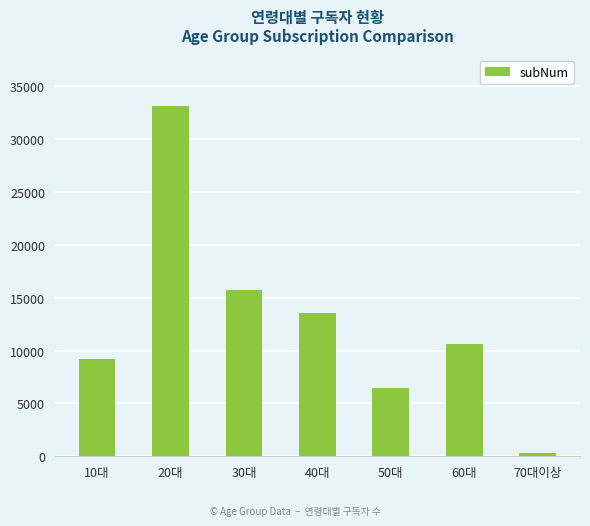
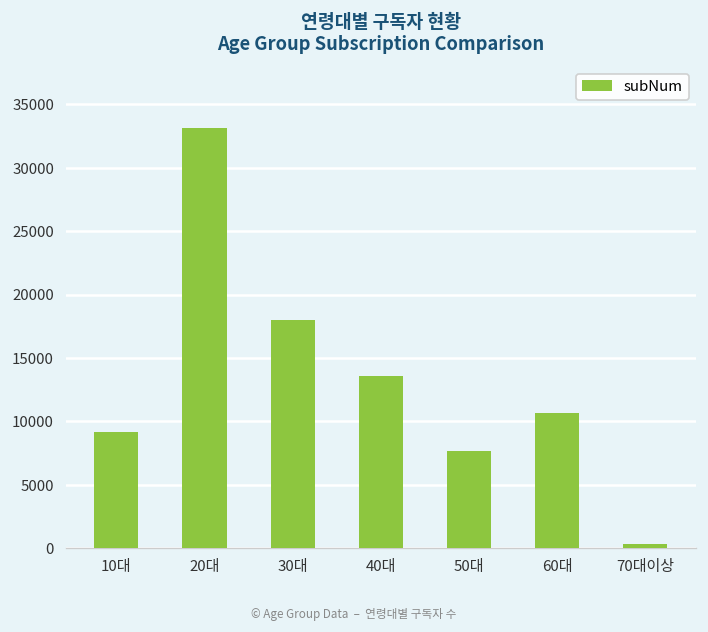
30대: 15700 -> 18000
50대: 6400 -> 7600
